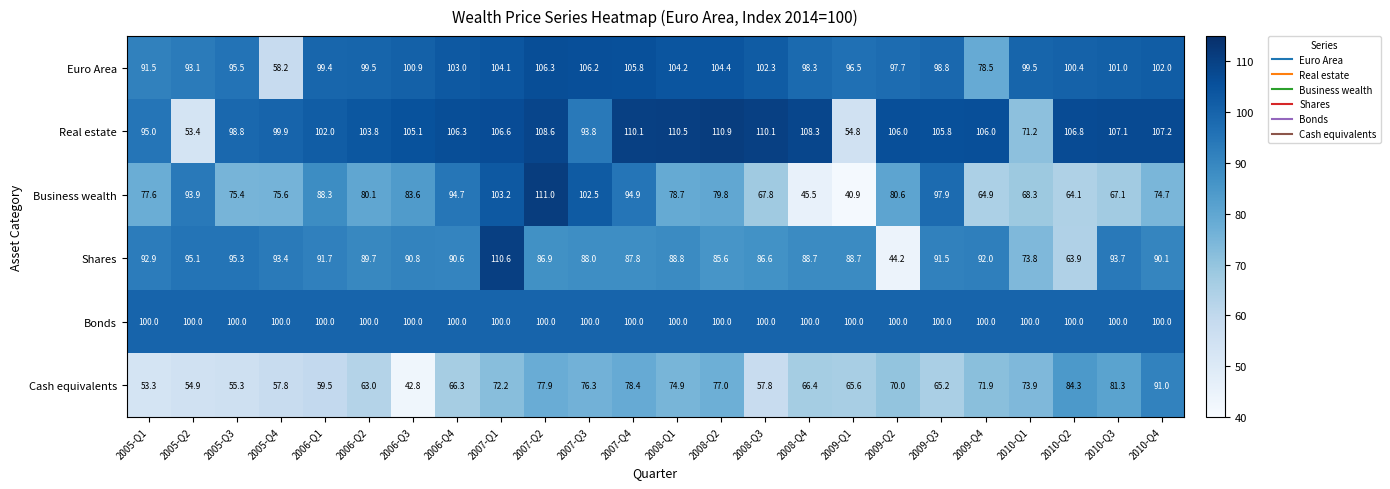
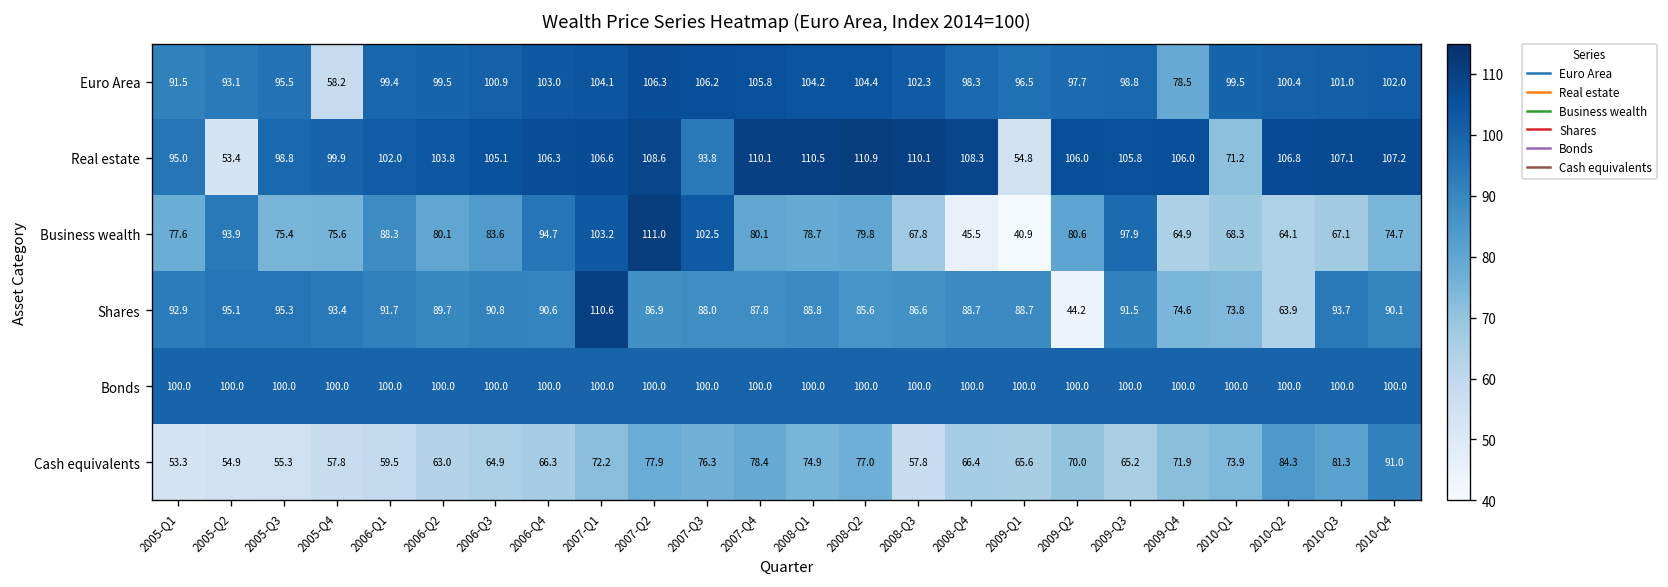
Business wealth, 2007-Q4: 94.9 -> 80.1
Shares, 2009-Q4: 92.0 -> 74.6
Cash equivalents, 2006-Q3: 42.8 -> 64.9
